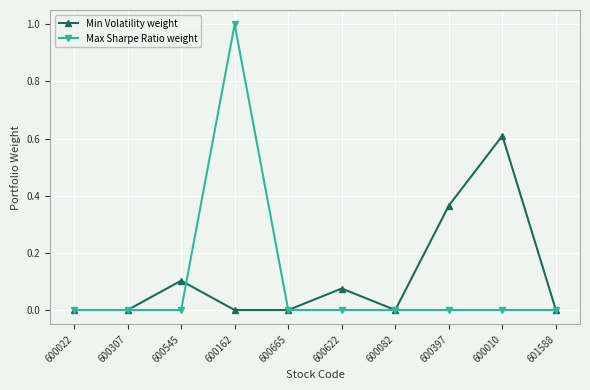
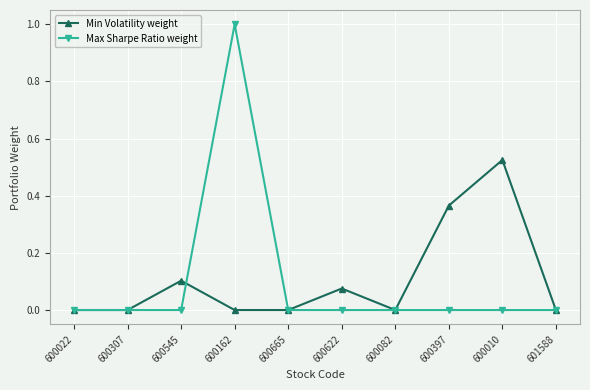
Min Volatility weight, 600010: 0.61 -> 0.53
